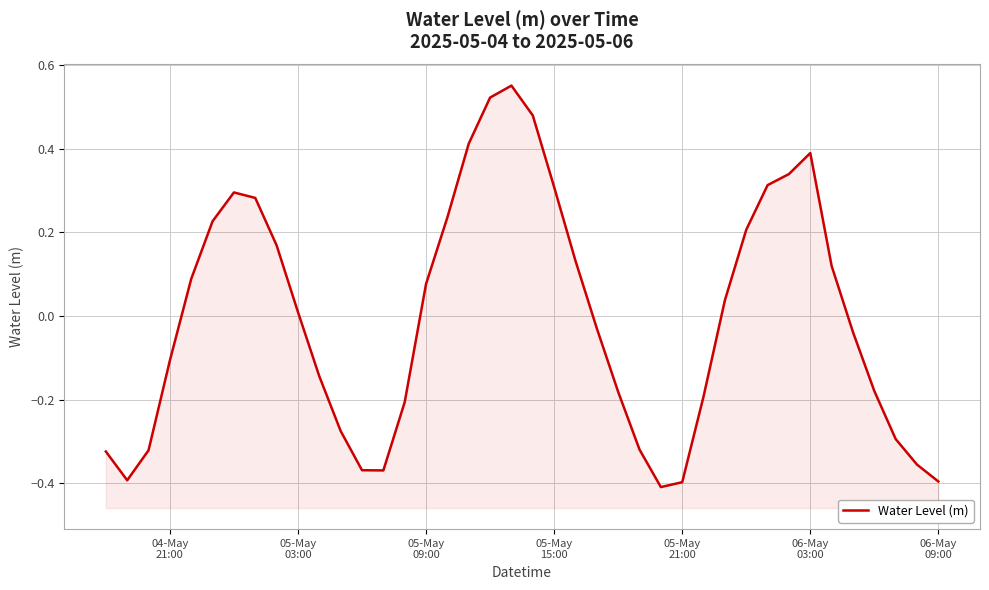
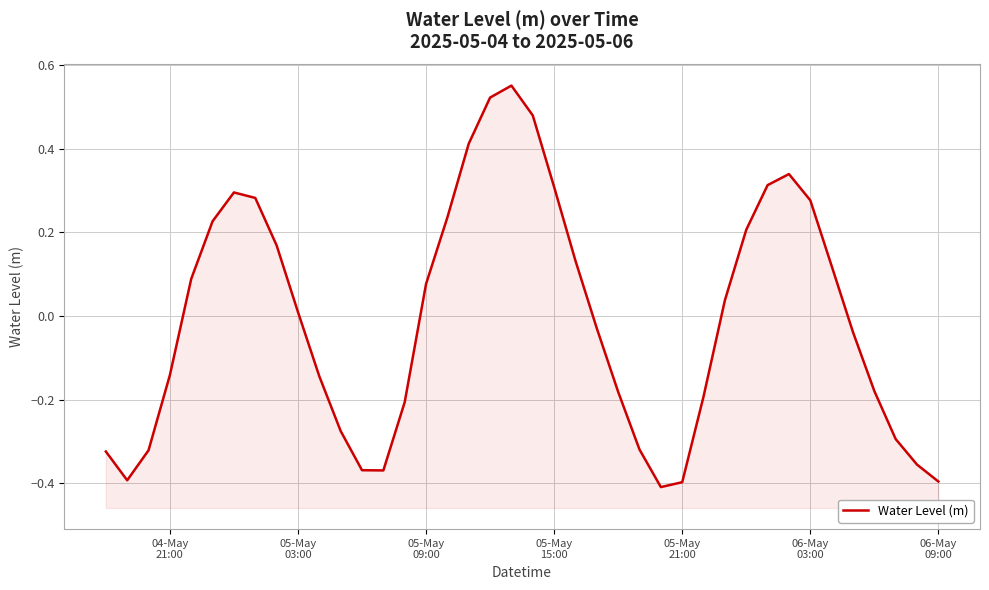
04-May 21:00: -0.11 -> -0.14
06-May 03:00: 0.39 -> 0.28
